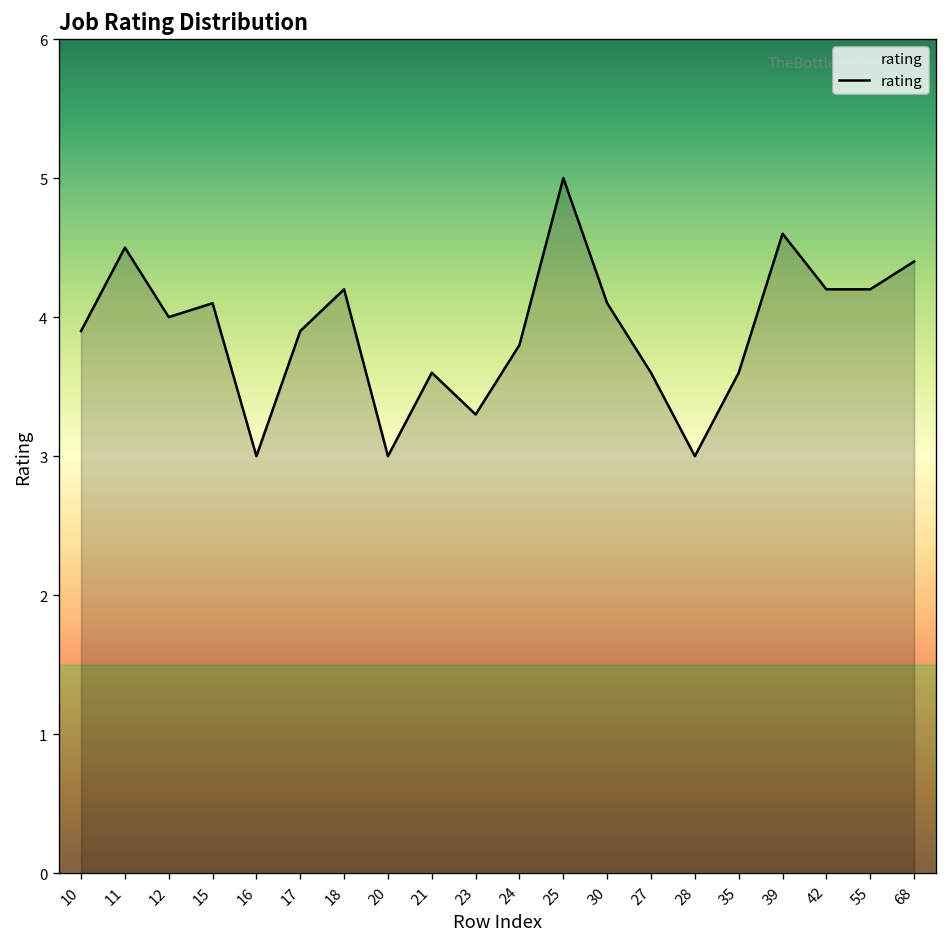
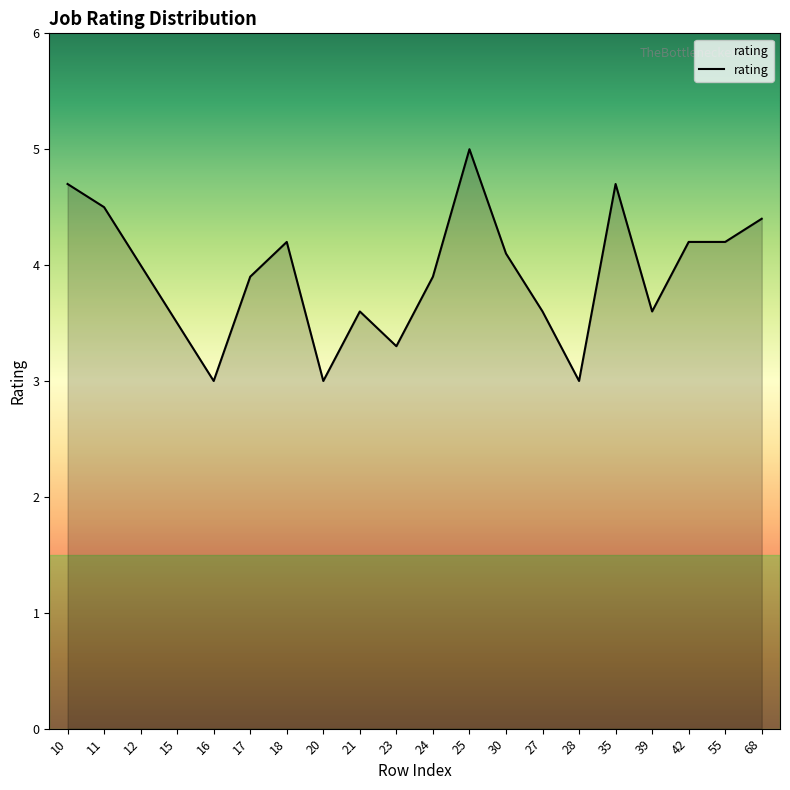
10: 3.9 -> 4.7
15: 4.1 -> 3.5
24: 3.8 -> 3.9
35: 3.6 -> 4.7
39: 4.6 -> 3.6
